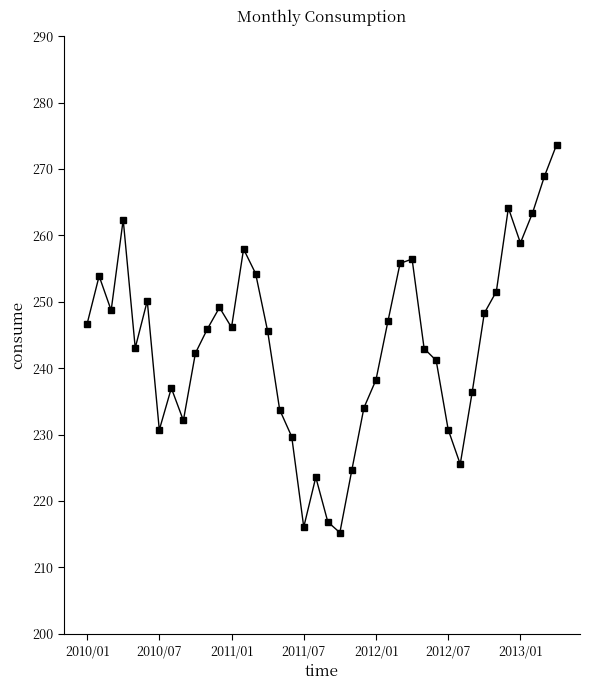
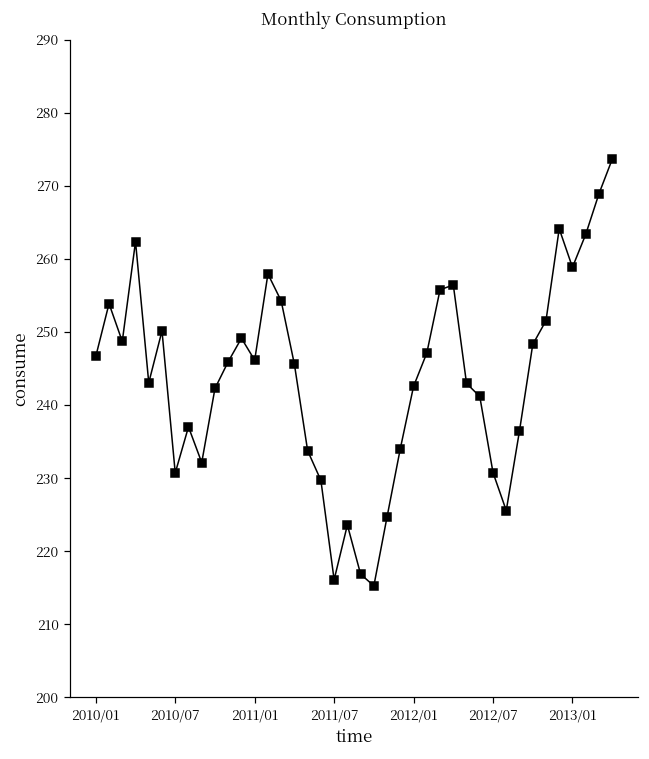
2012/01: 238 -> 243
